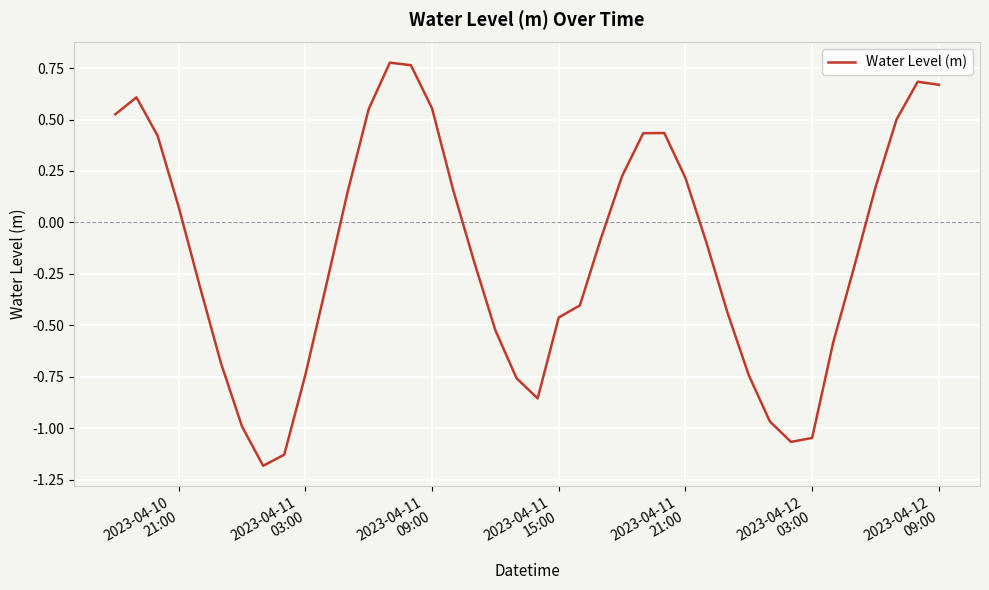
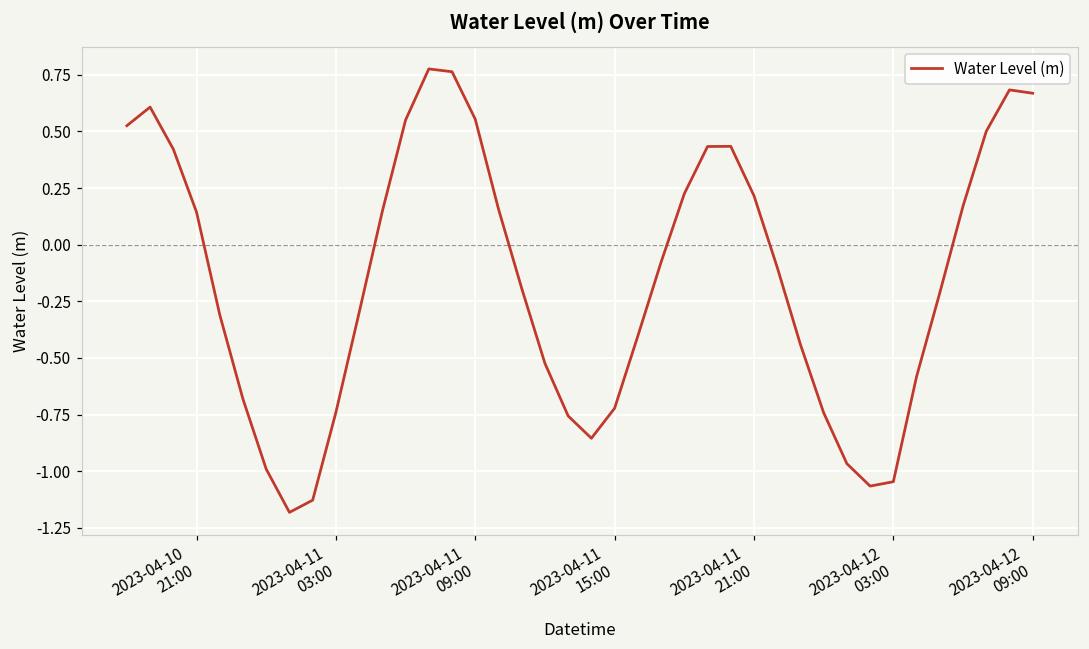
2023-04-10 21:00: 0.08 -> 0.14
2023-04-11 15:00: -0.46 -> -0.72
